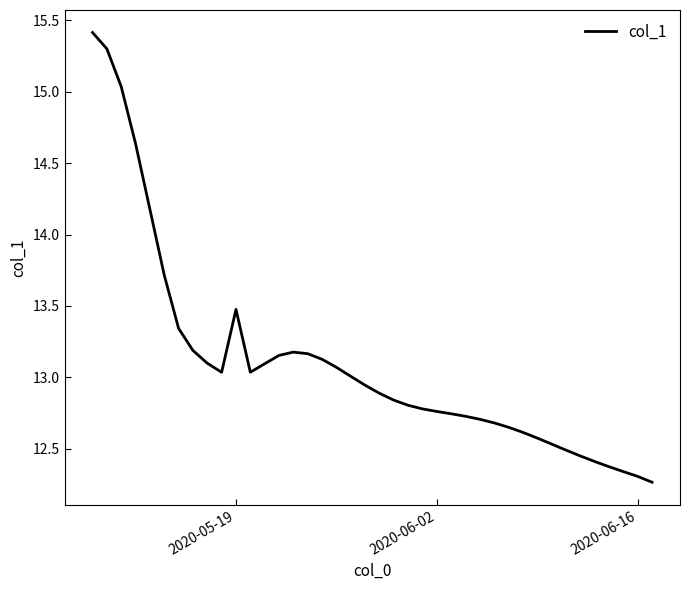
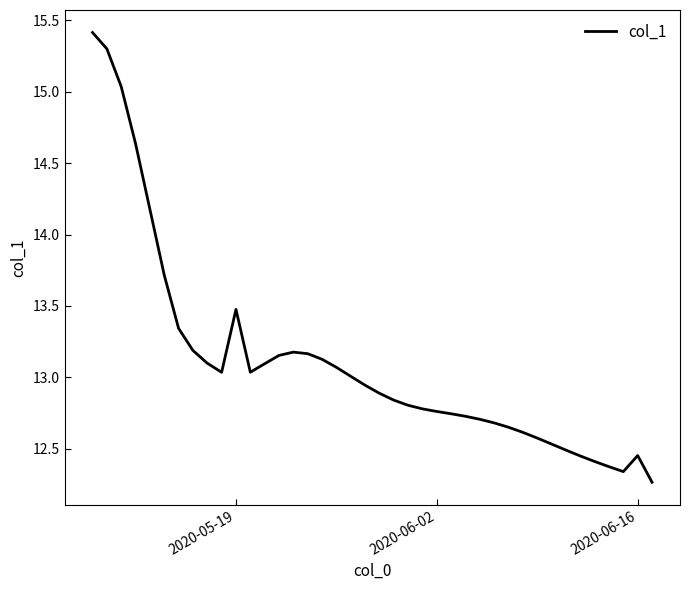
2020-06-16: 12.31 -> 12.45
